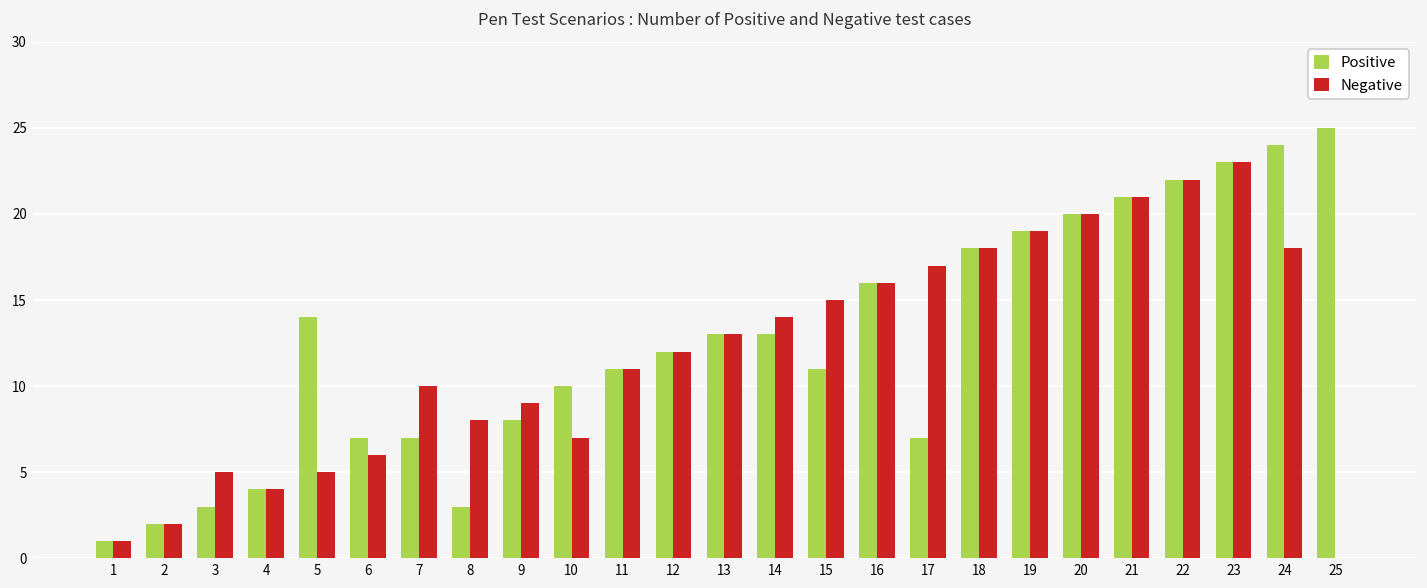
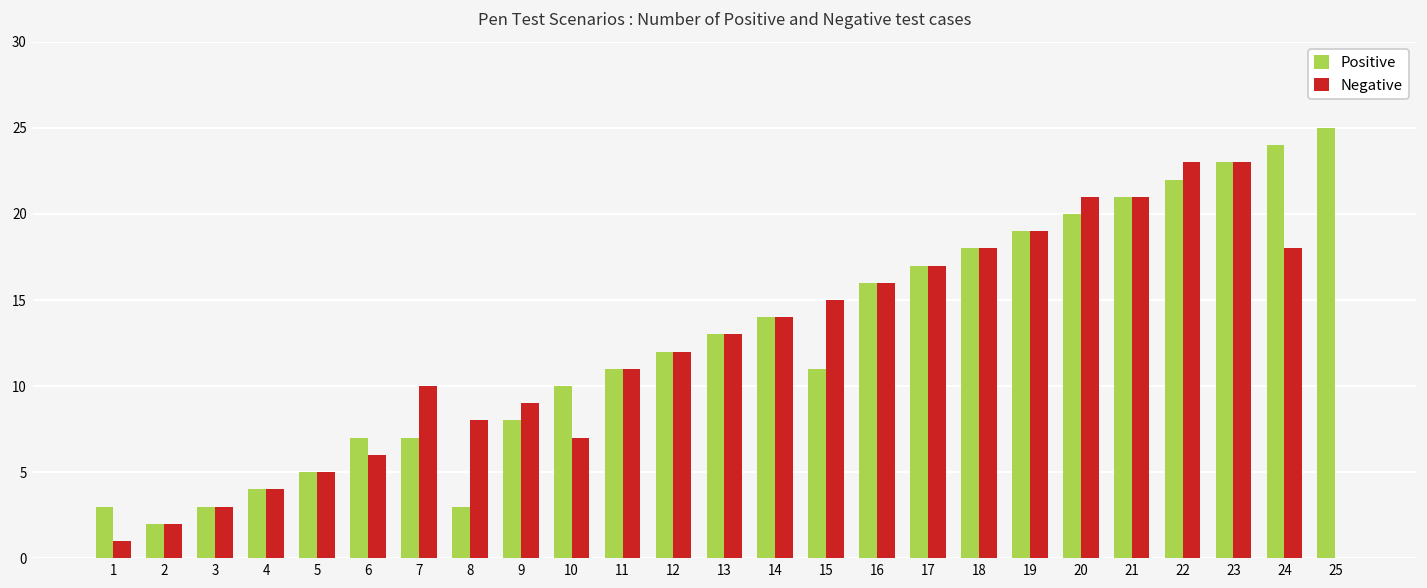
Positive, 1: 1 -> 3
Negative, 3: 5 -> 3
Positive, 5: 14 -> 5
Positive, 14: 13 -> 14
Positive, 17: 7 -> 17
Negative, 20: 20 -> 21
Negative, 22: 22 -> 23
